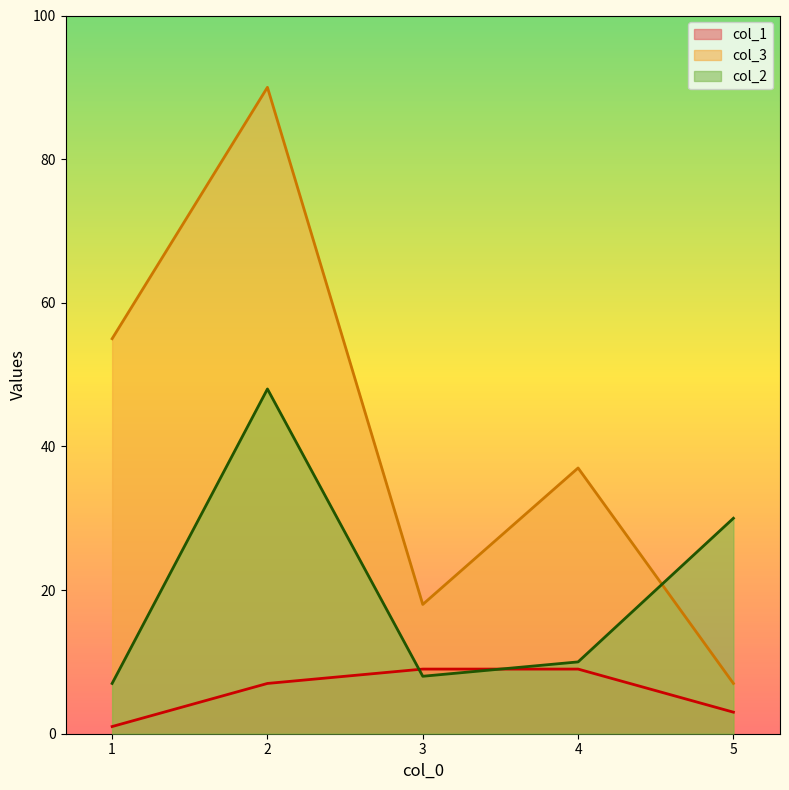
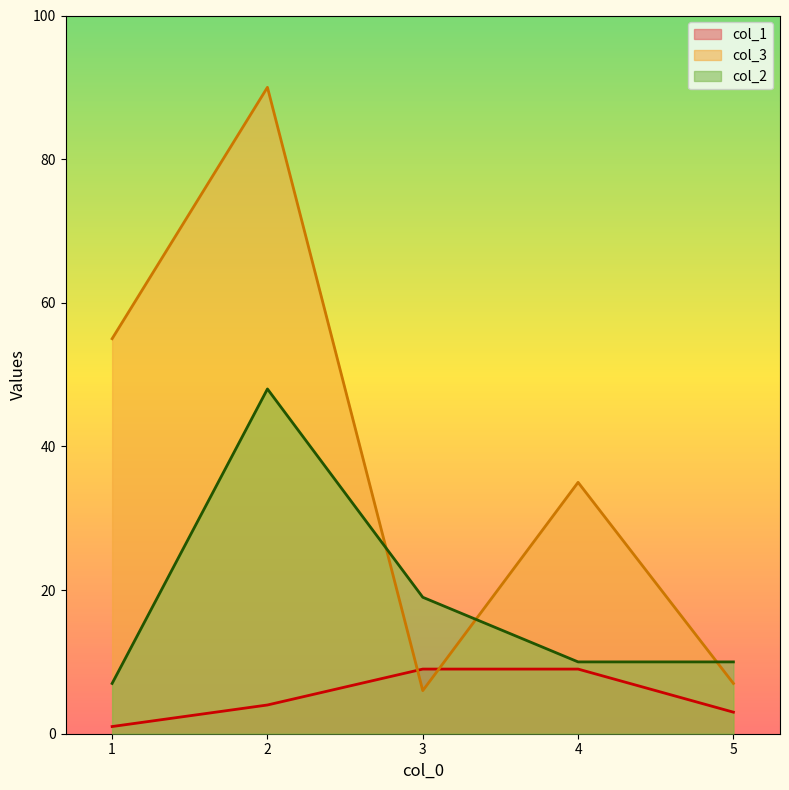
col_1, 2: 7 -> 4
col_3, 3: 18 -> 6
col_2, 3: 8 -> 19
col_3, 4: 37 -> 35
col_2, 5: 30 -> 10
